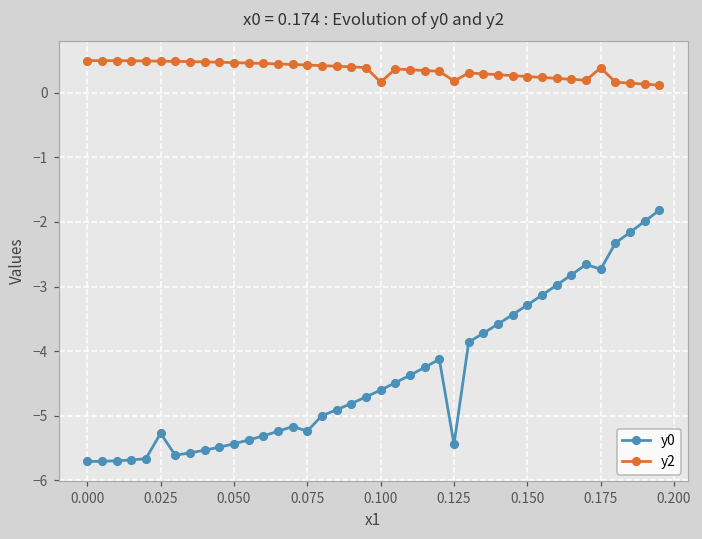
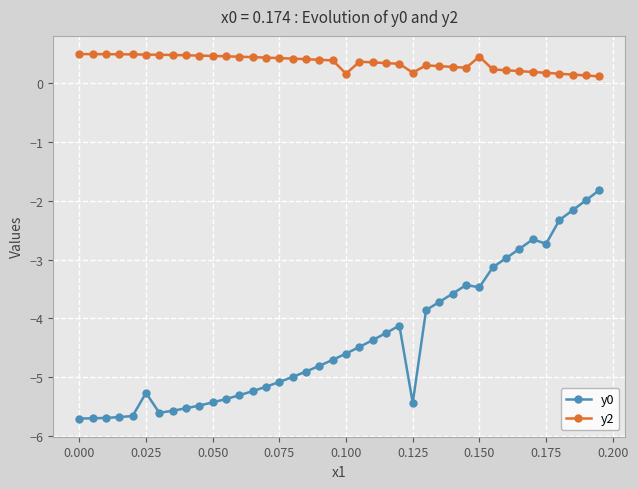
y0, 0.075: -5.2 -> -5.1
y0, 0.150: -3.3 -> -3.5
y2, 0.150: 0.3 -> 0.5
y2, 0.175: 0.4 -> 0.2
